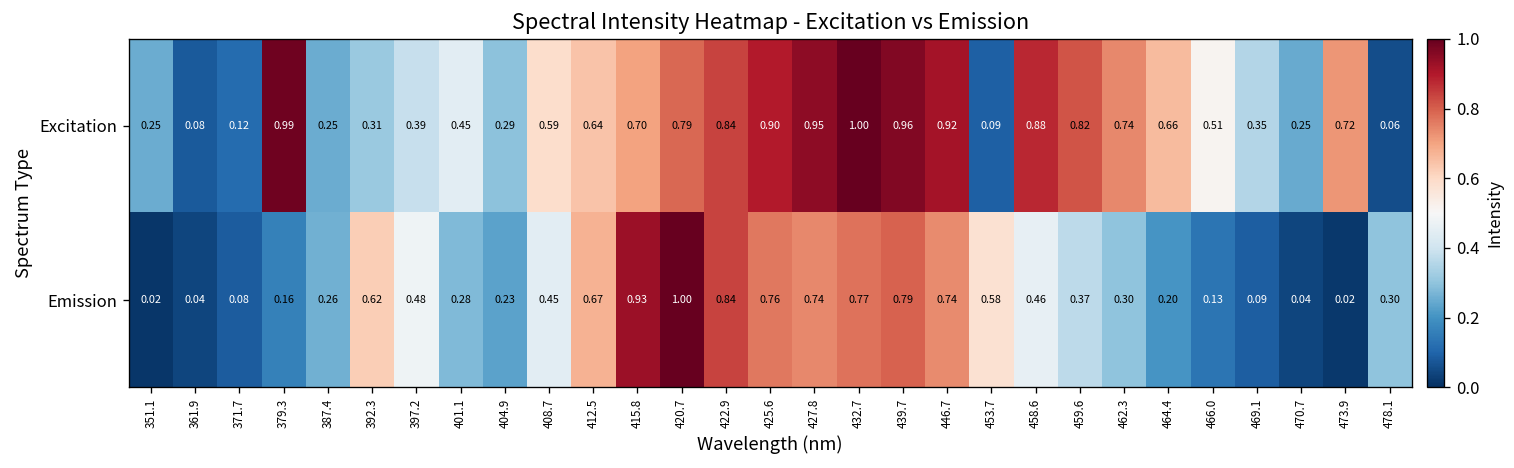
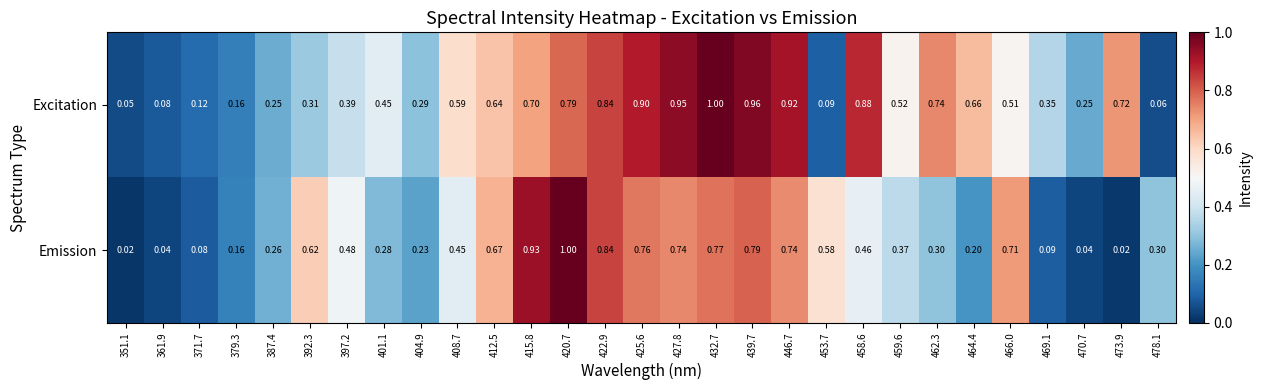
Excitation, 351.1: 0.25 -> 0.05
Excitation, 379.3: 0.99 -> 0.16
Excitation, 459.6: 0.82 -> 0.52
Emission, 466.0: 0.13 -> 0.71
